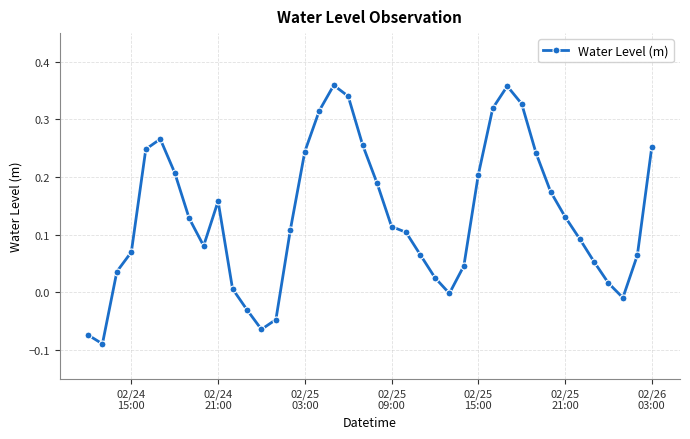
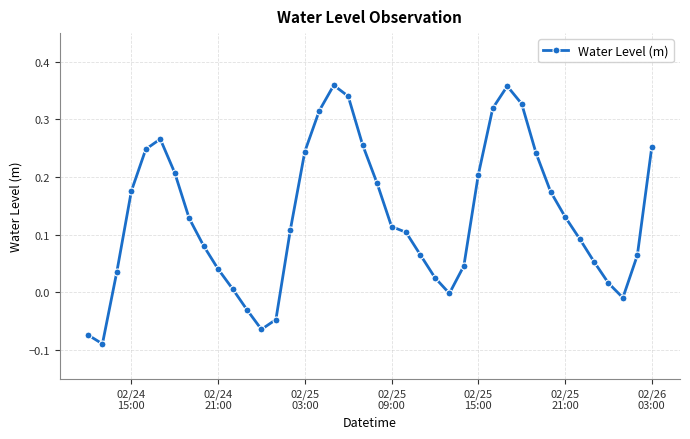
02/24 15:00: 0.07 -> 0.18
02/24 21:00: 0.16 -> 0.04
